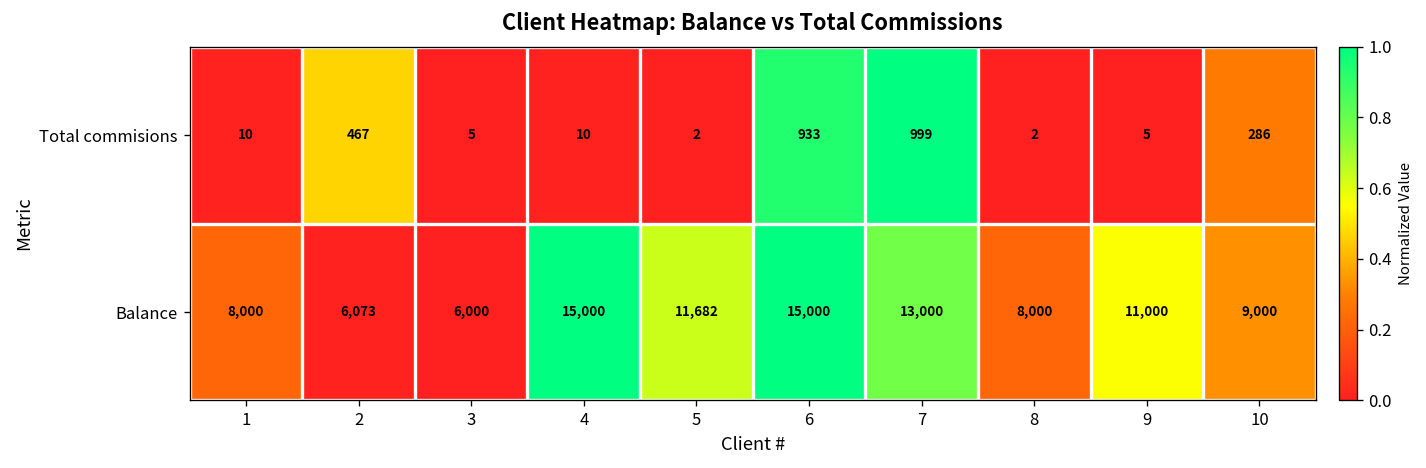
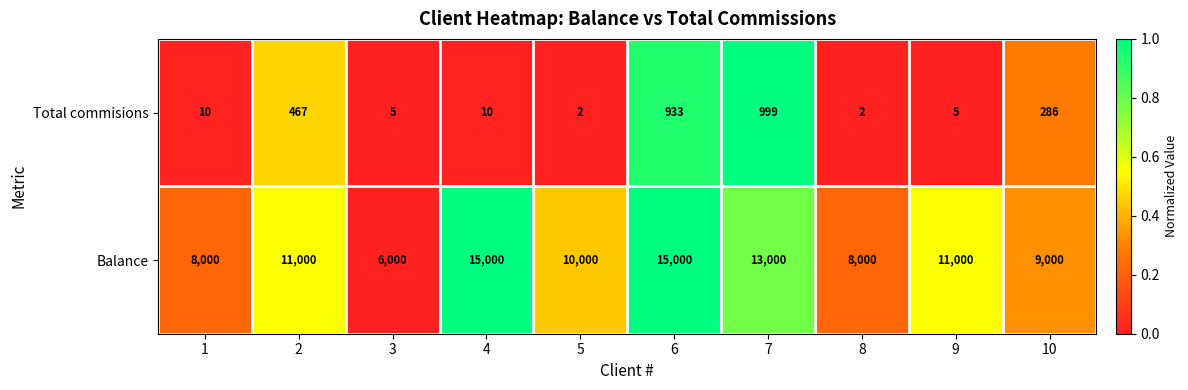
Balance, 2: 6,073 -> 11,000
Balance, 5: 11,682 -> 10,000
